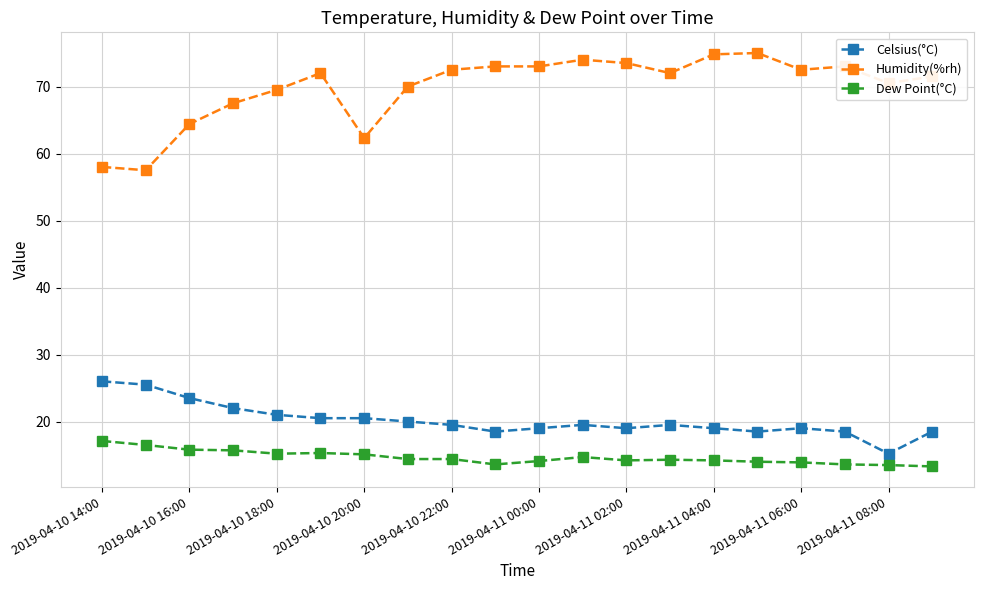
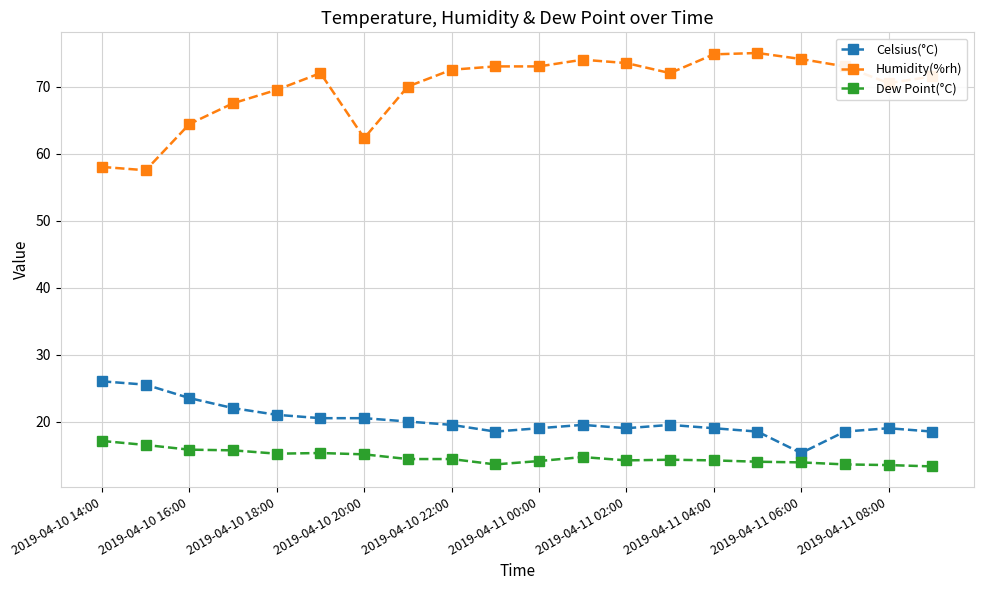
Celsius(°C), 2019-04-11 06:00: 19 -> 15
Humidity(%rh), 2019-04-11 06:00: 73 -> 74
Celsius(°C), 2019-04-11 08:00: 15 -> 19
